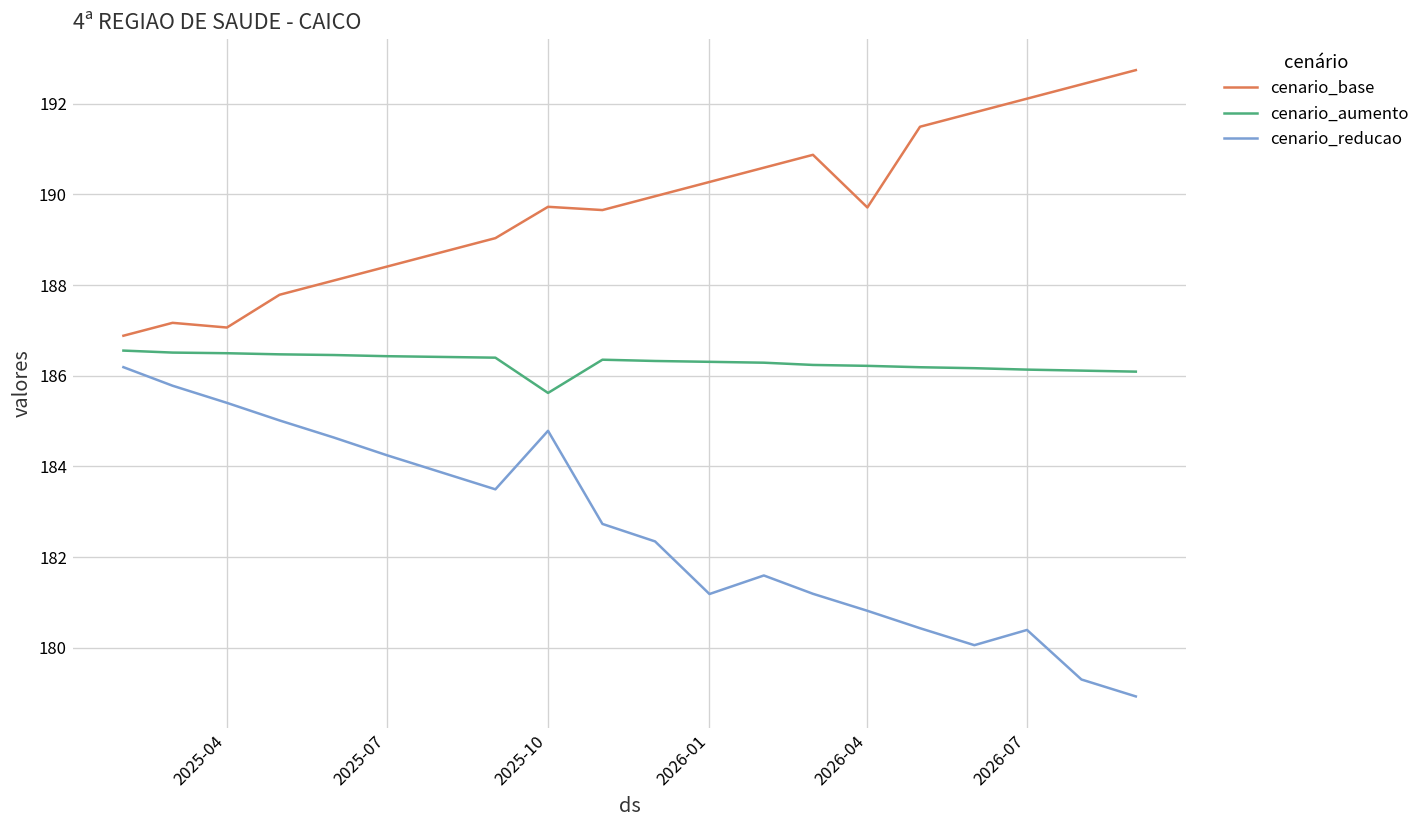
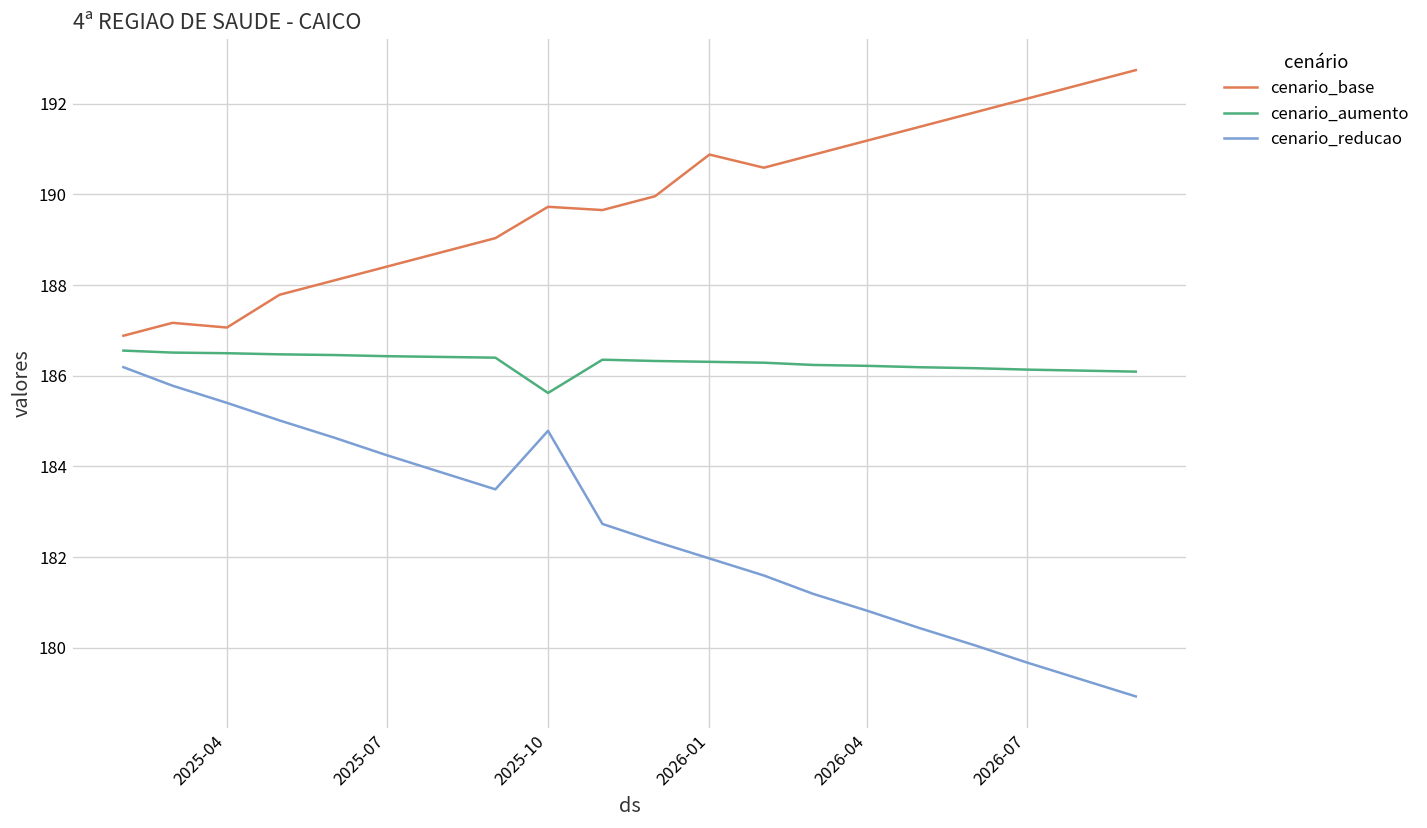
cenario_base, 2026-01: 190.3 -> 190.9
cenario_reducao, 2026-01: 181.2 -> 182.0
cenario_base, 2026-04: 189.7 -> 191.2
cenario_reducao, 2026-07: 180.4 -> 179.7
